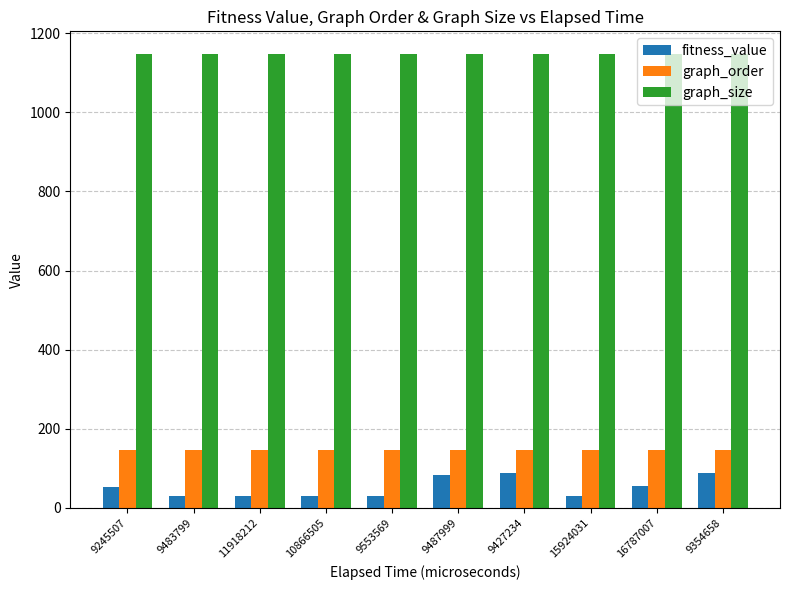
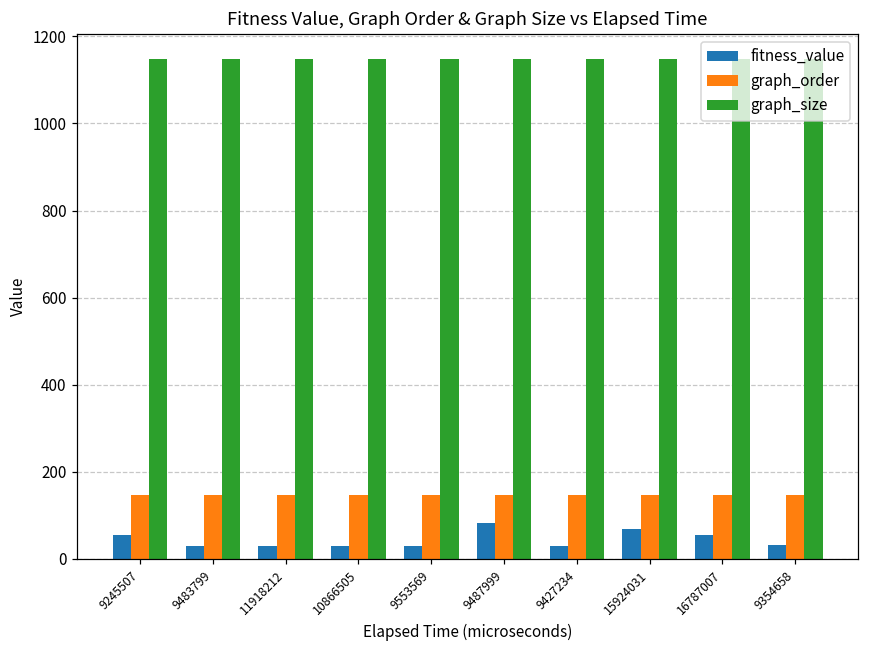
fitness_value, 9427234: 90 -> 30
fitness_value, 15924031: 30 -> 70
fitness_value, 9354658: 90 -> 30
